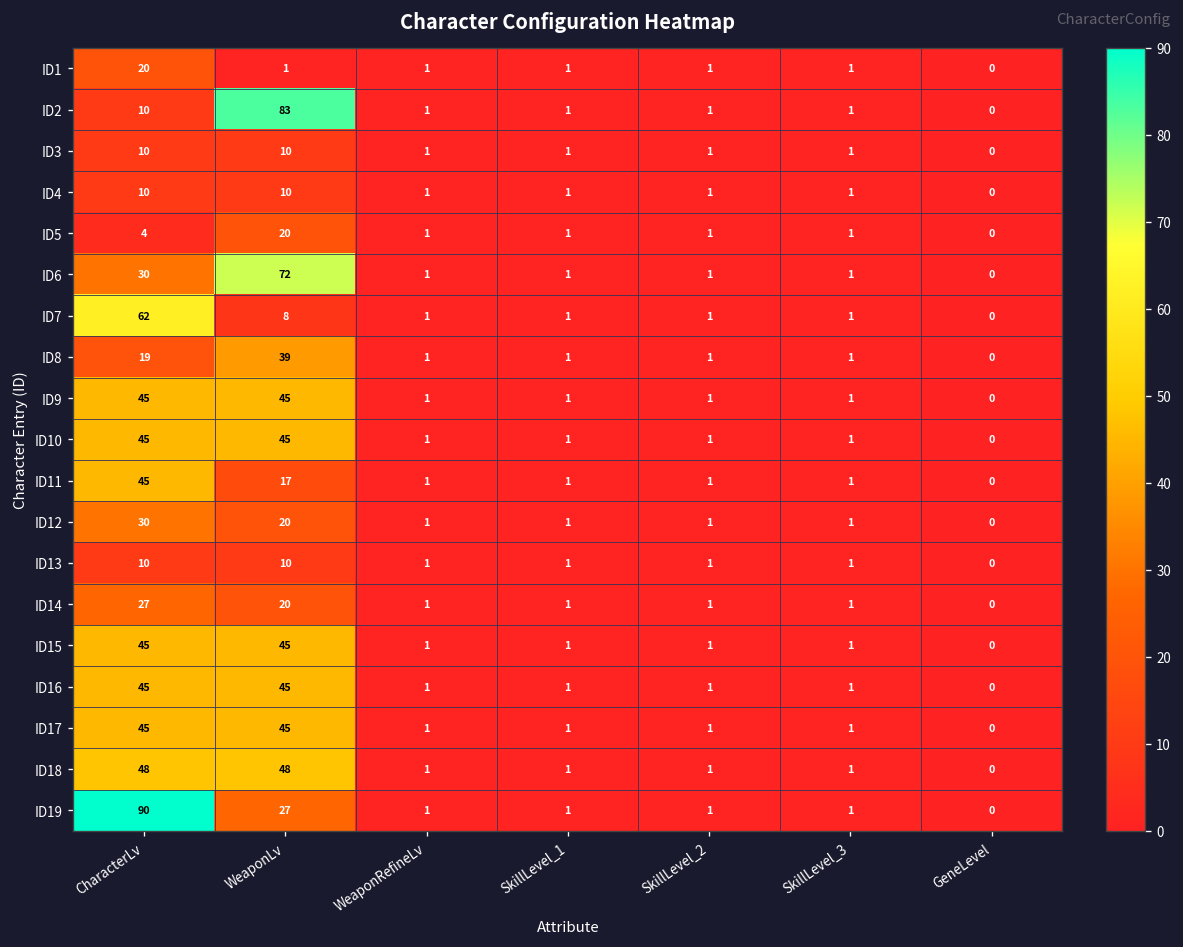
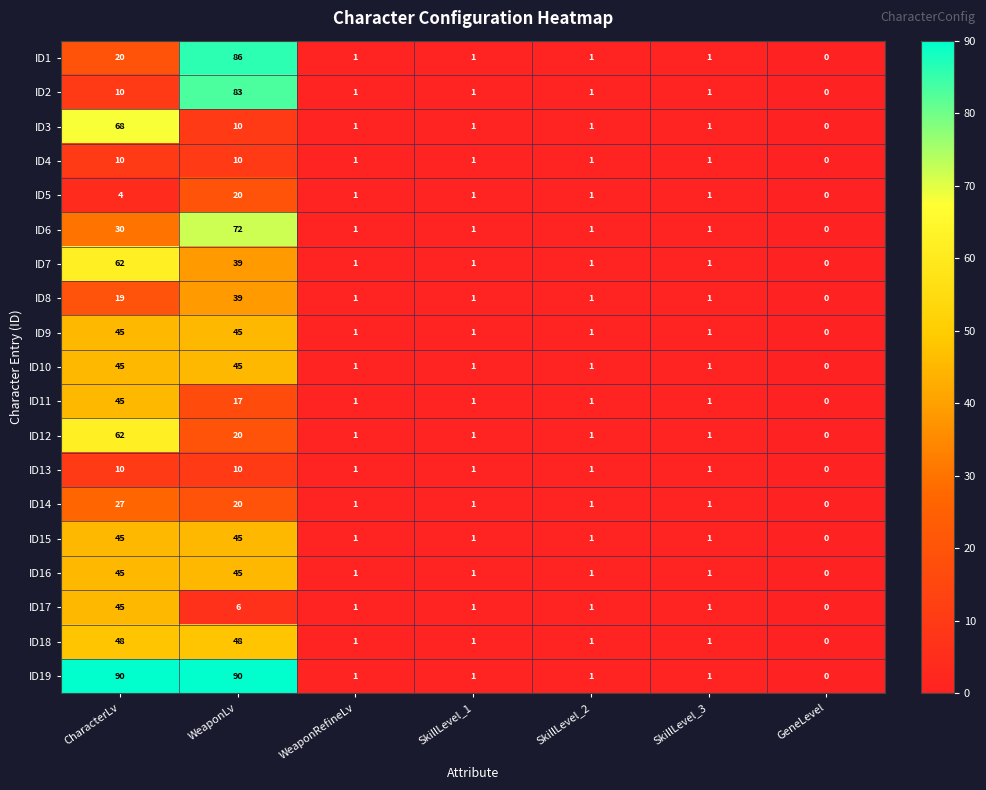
ID1, WeaponLv: 1 -> 86
ID3, CharacterLv: 10 -> 68
ID7, WeaponLv: 8 -> 39
ID12, CharacterLv: 30 -> 62
ID17, WeaponLv: 45 -> 6
ID19, WeaponLv: 27 -> 90
